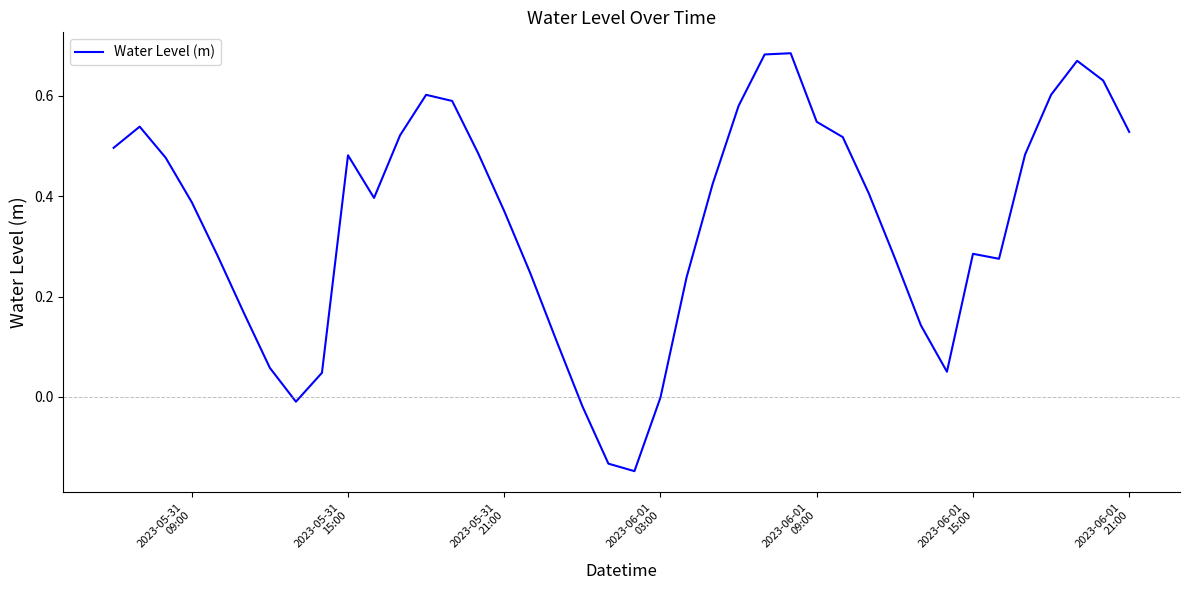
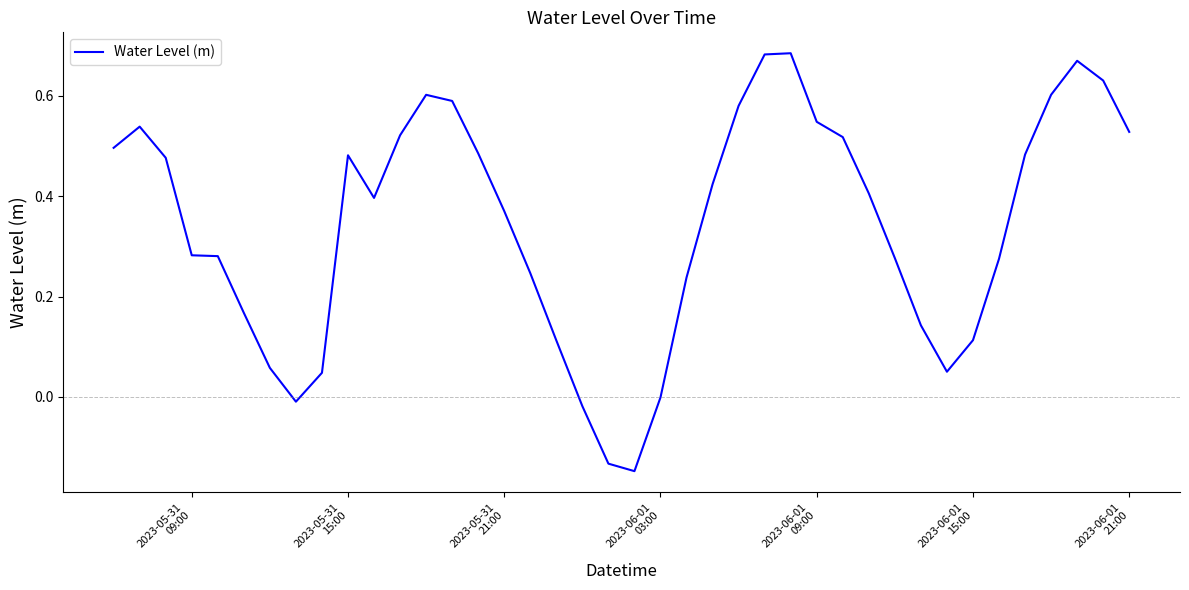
2023-05-31 09:00: 0.39 -> 0.28
2023-06-01 15:00: 0.28 -> 0.11
